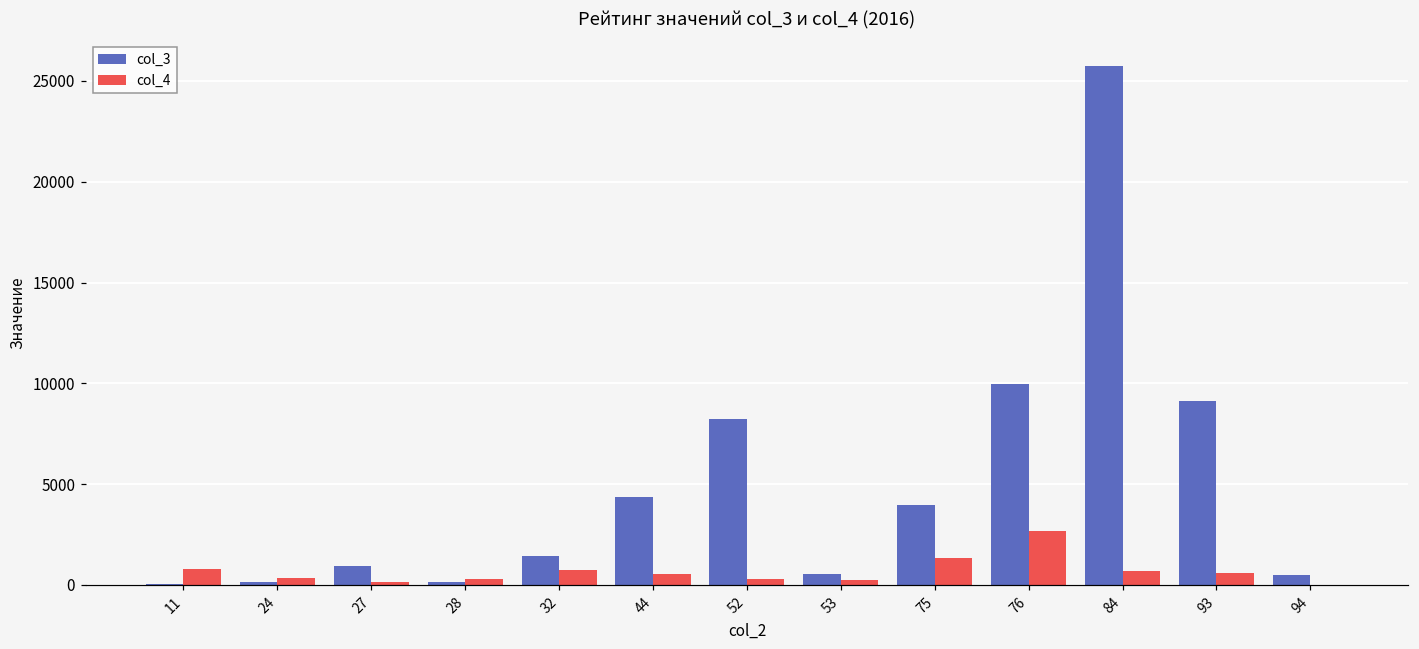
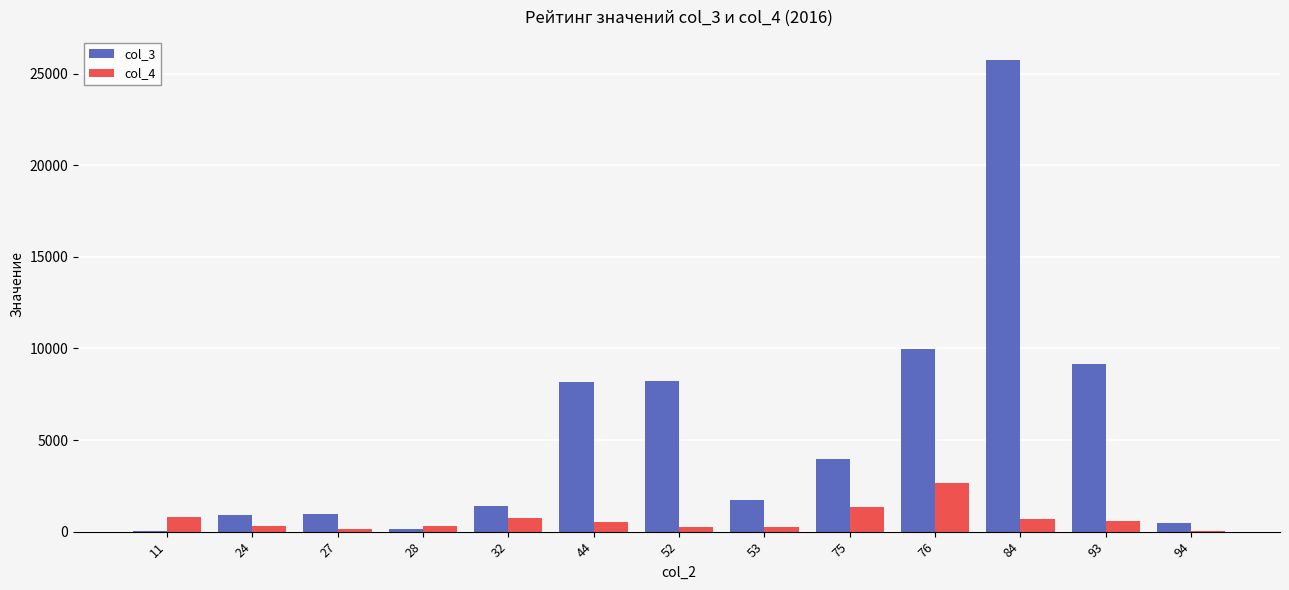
col_3, 24: 100 -> 900
col_3, 44: 4400 -> 8200
col_3, 53: 500 -> 1700
